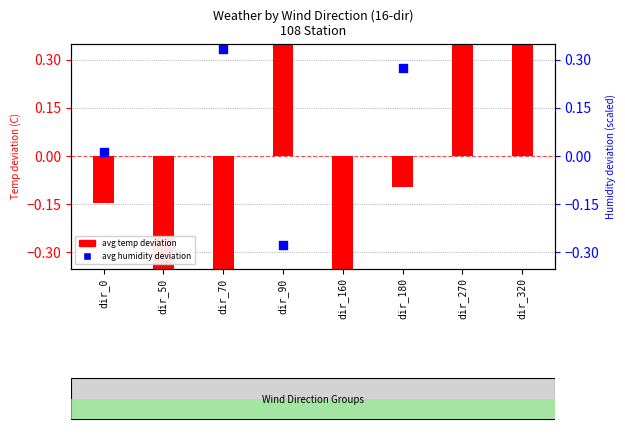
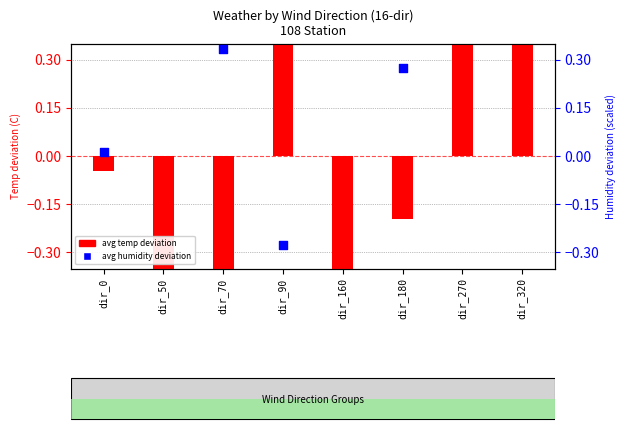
avg temp deviation, dir_0: -0.15 -> -0.05
avg temp deviation, dir_180: -0.10 -> -0.20
